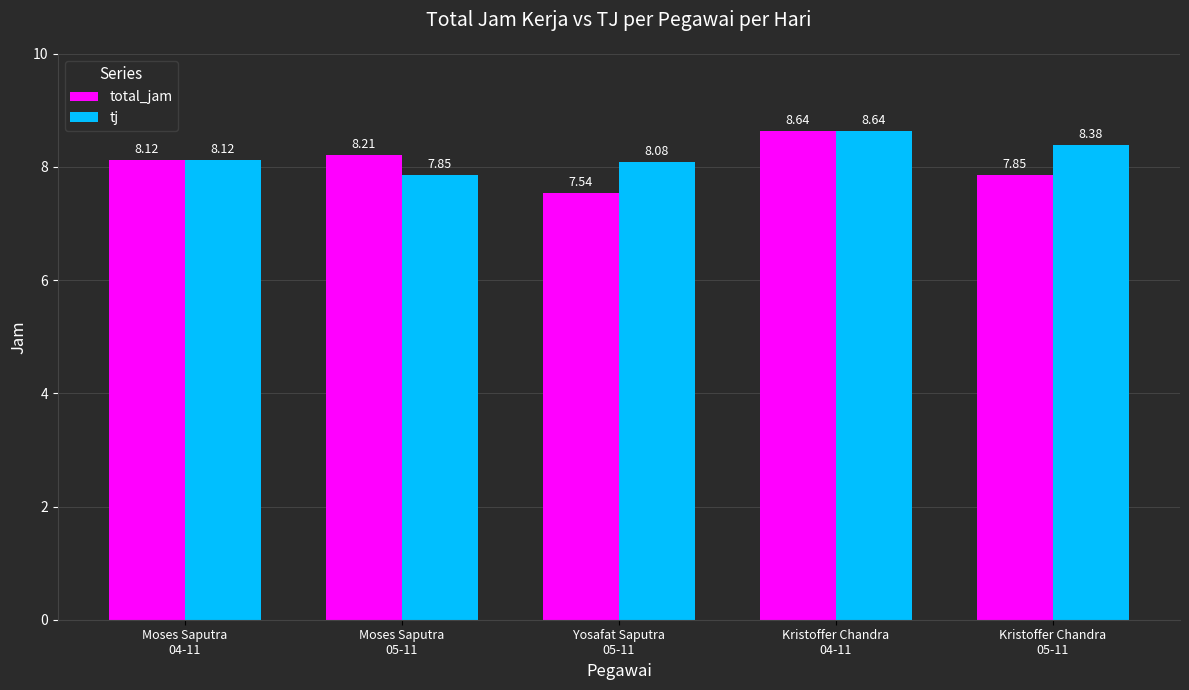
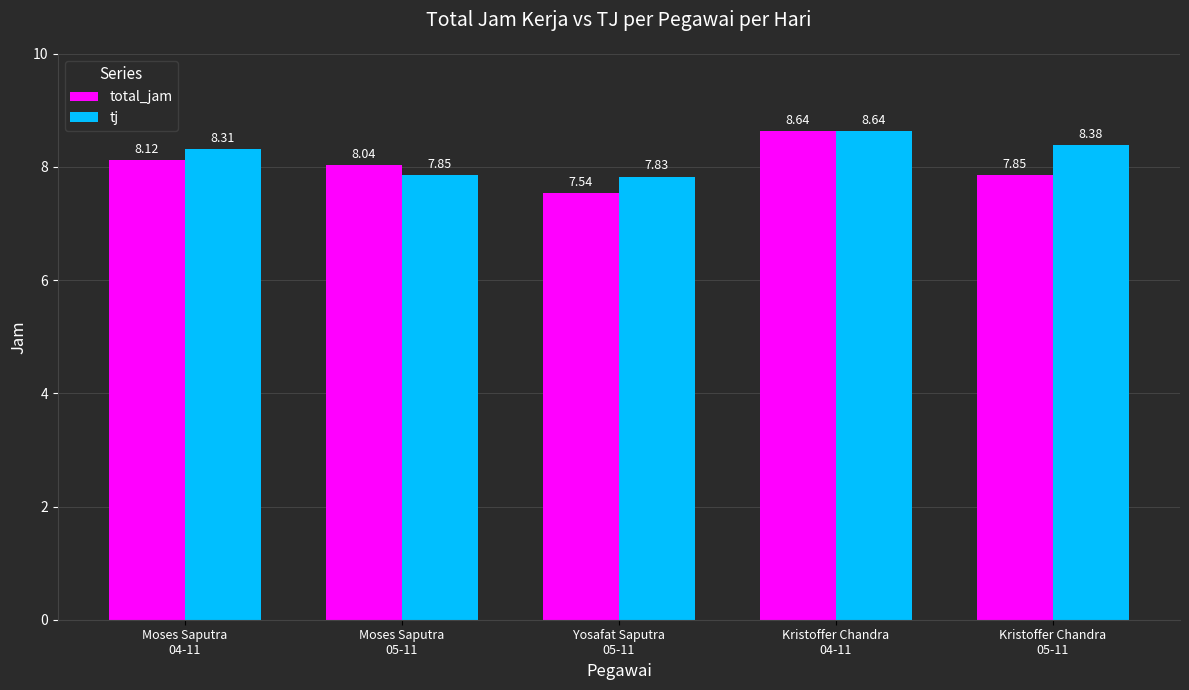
tj, Moses Saputra 04-11: 8.12 -> 8.31
total_jam, Moses Saputra 05-11: 8.21 -> 8.04
tj, Yosafat Saputra 05-11: 8.08 -> 7.83
